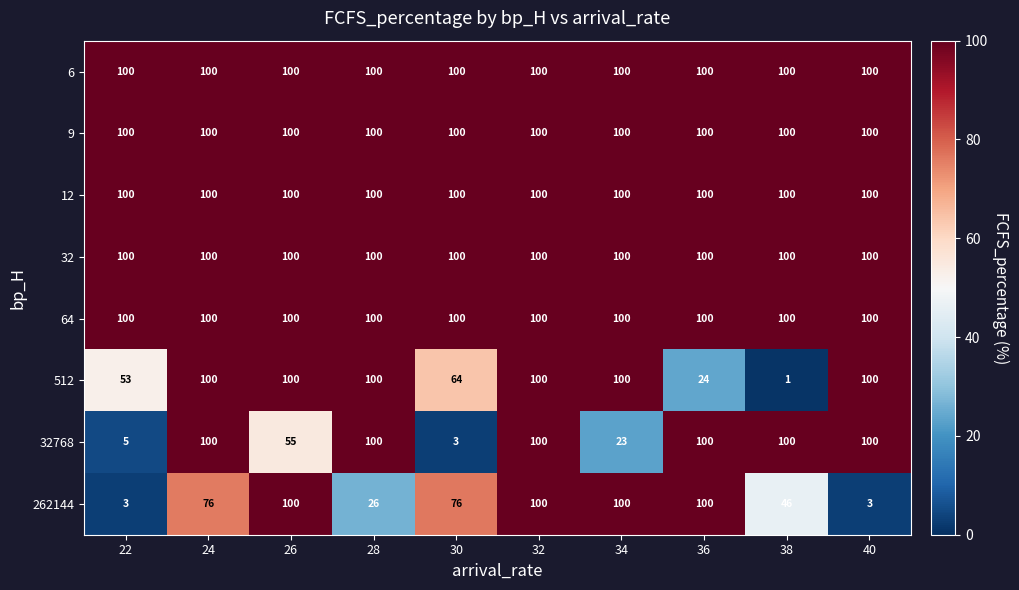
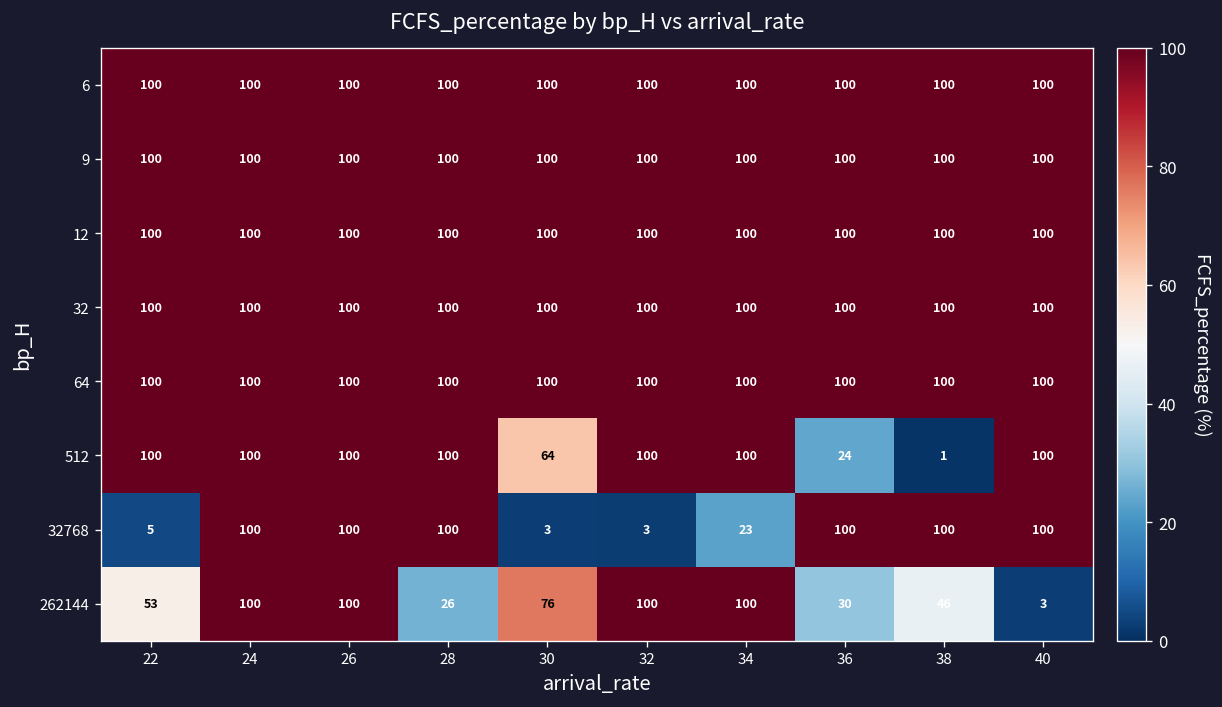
512, 22: 53 -> 100
32768, 26: 55 -> 100
32768, 32: 100 -> 3
262144, 22: 3 -> 53
262144, 24: 76 -> 100
262144, 36: 100 -> 30
